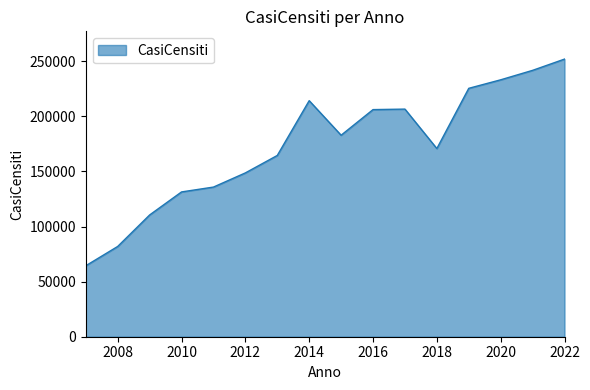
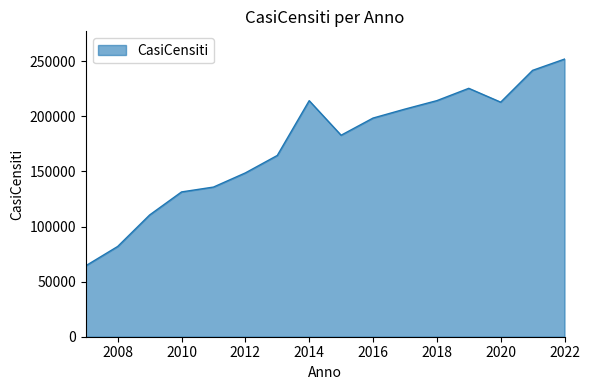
2016: 206000 -> 198000
2018: 171000 -> 214000
2020: 233000 -> 213000
